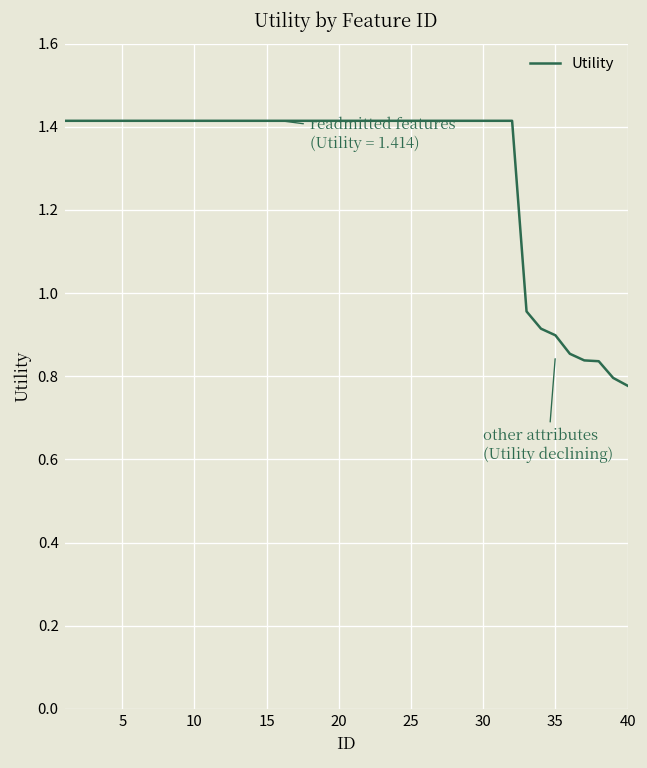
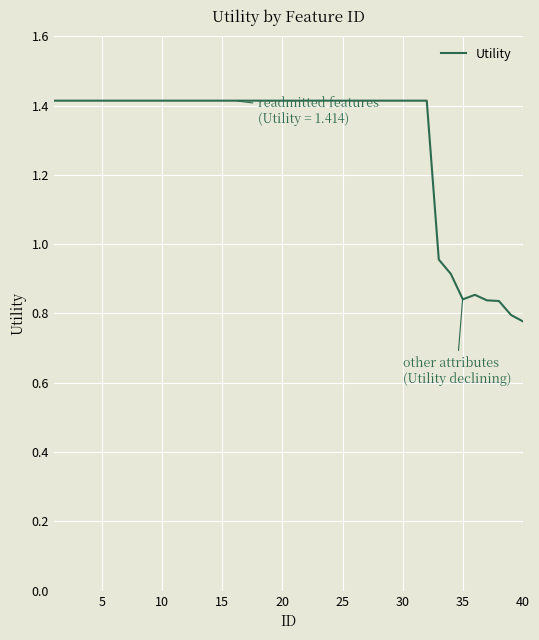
35: 0.90 -> 0.84
